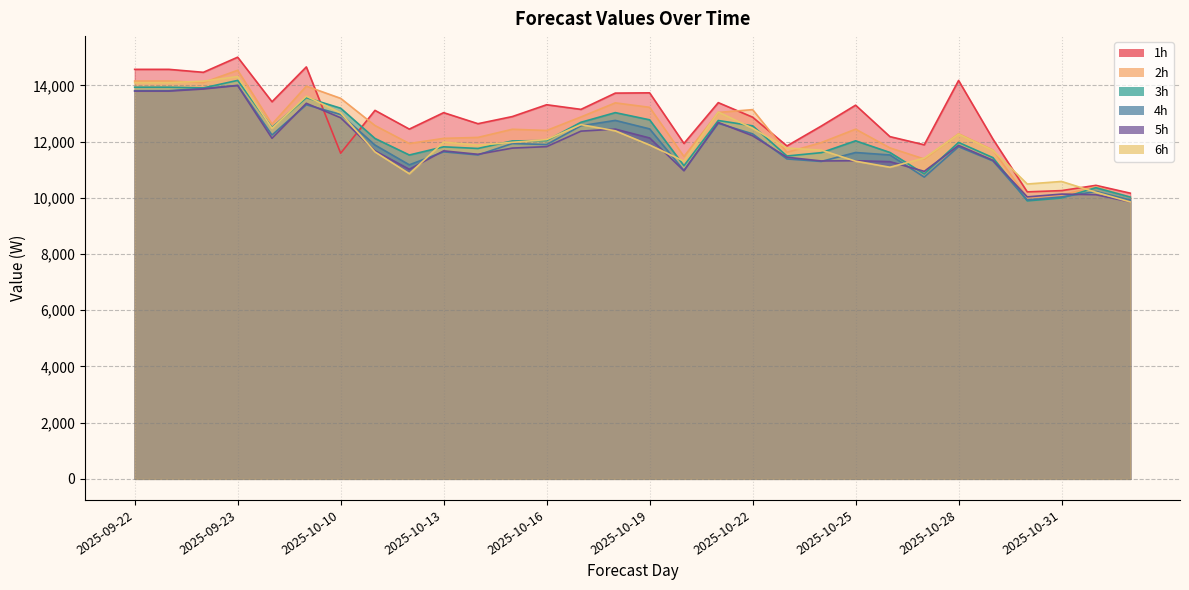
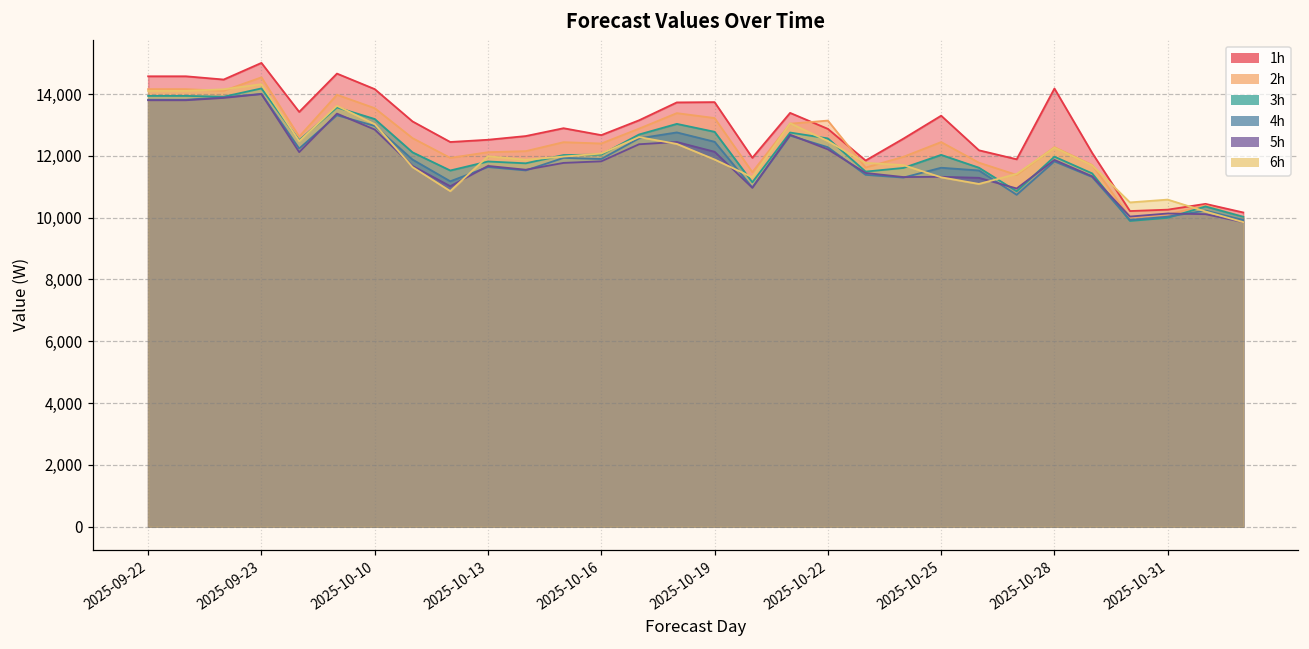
1h, 2025-10-10: 11,600 -> 14,200
1h, 2025-10-13: 13,000 -> 12,500
1h, 2025-10-16: 13,300 -> 12,700
